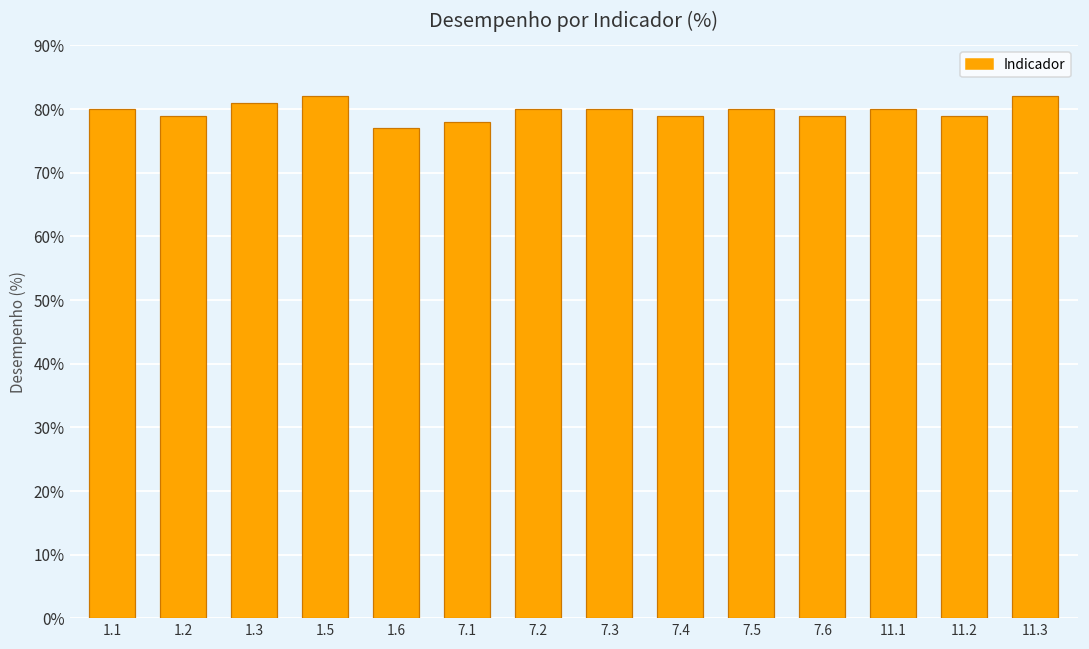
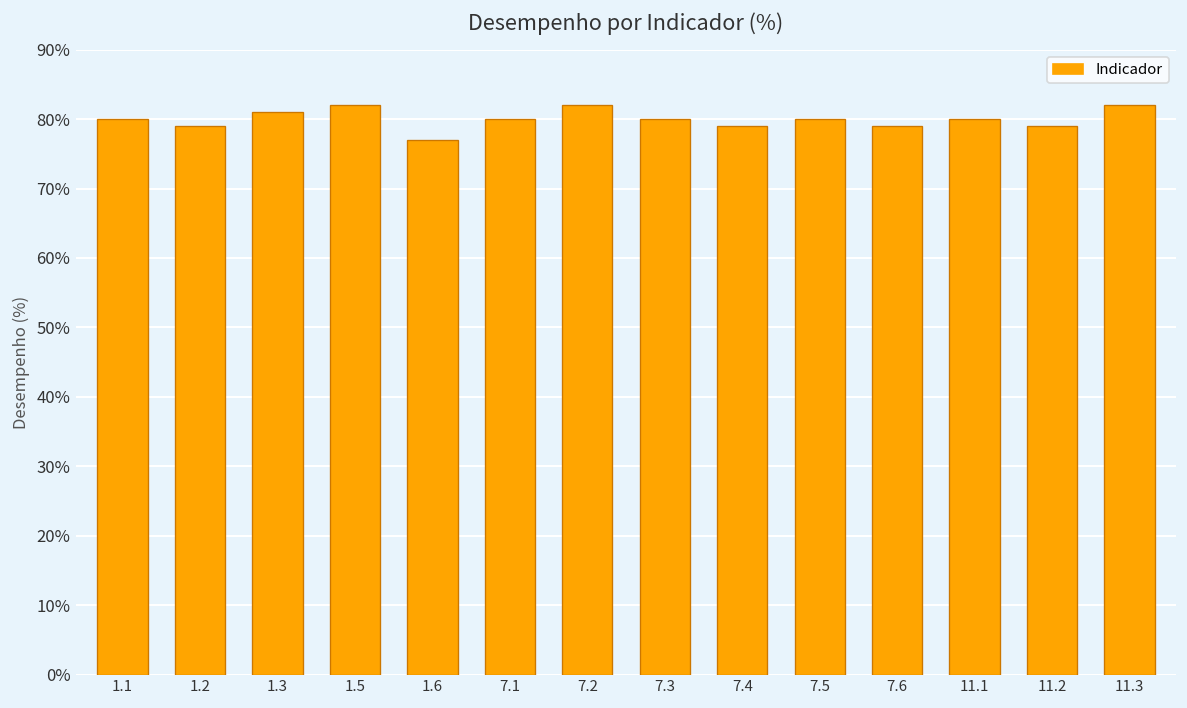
7.1: 78% -> 80%
7.2: 80% -> 82%
